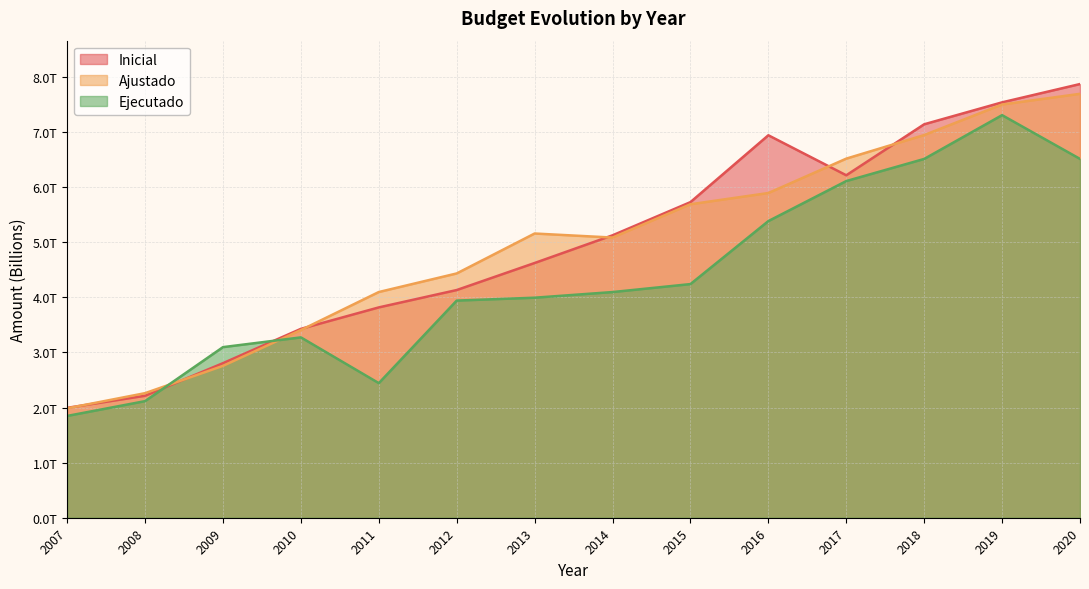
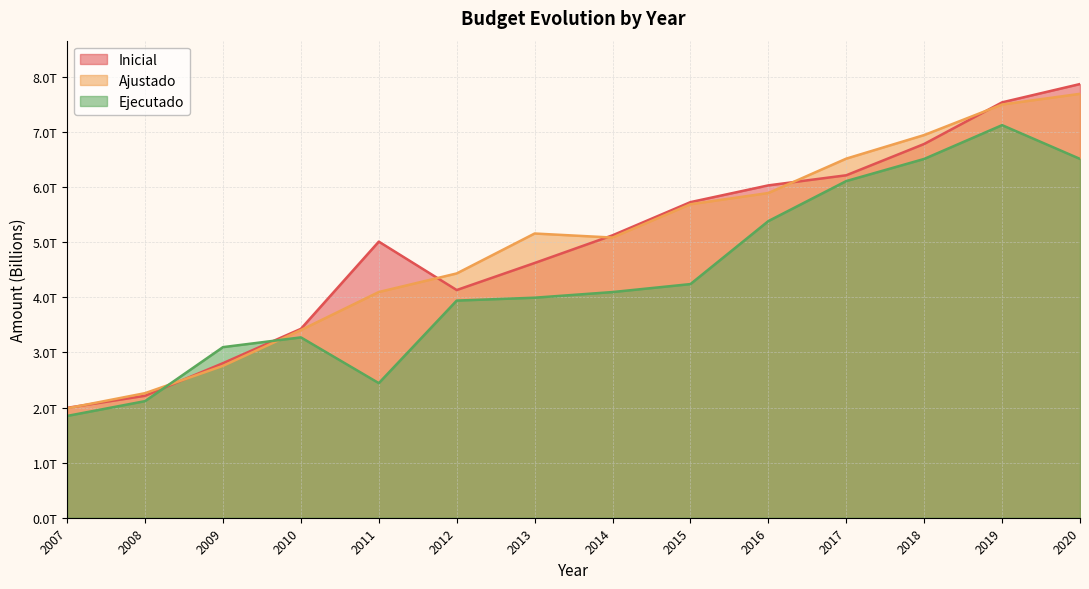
Inicial, 2011: 3.8T -> 5.0T
Inicial, 2016: 6.9T -> 6.0T
Inicial, 2018: 7.1T -> 6.8T
Ejecutado, 2019: 7.3T -> 7.1T
